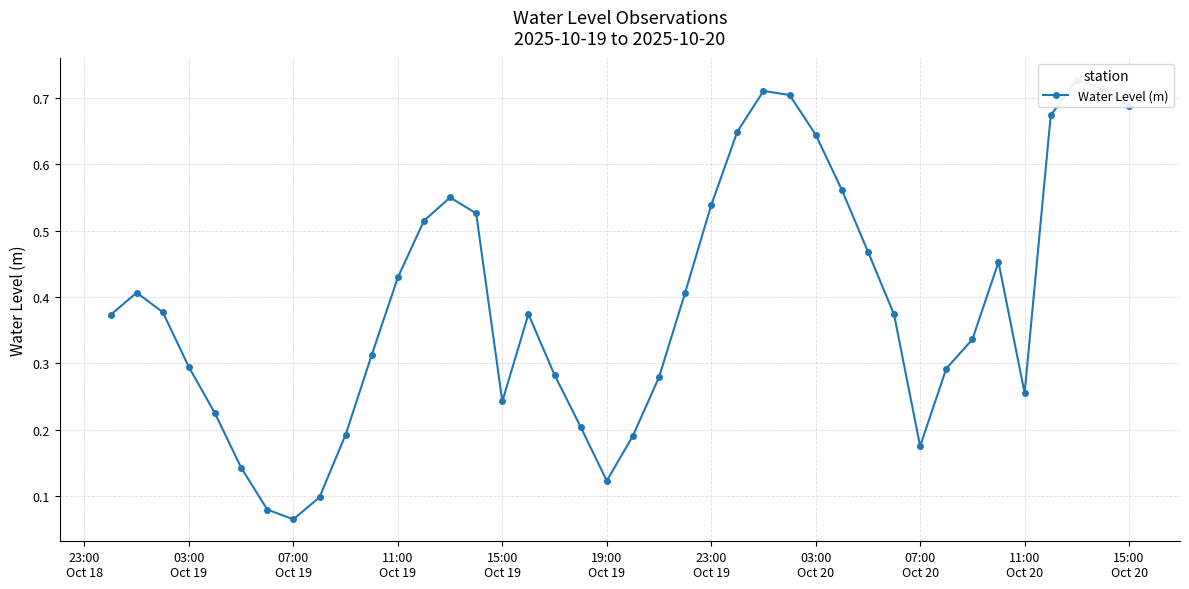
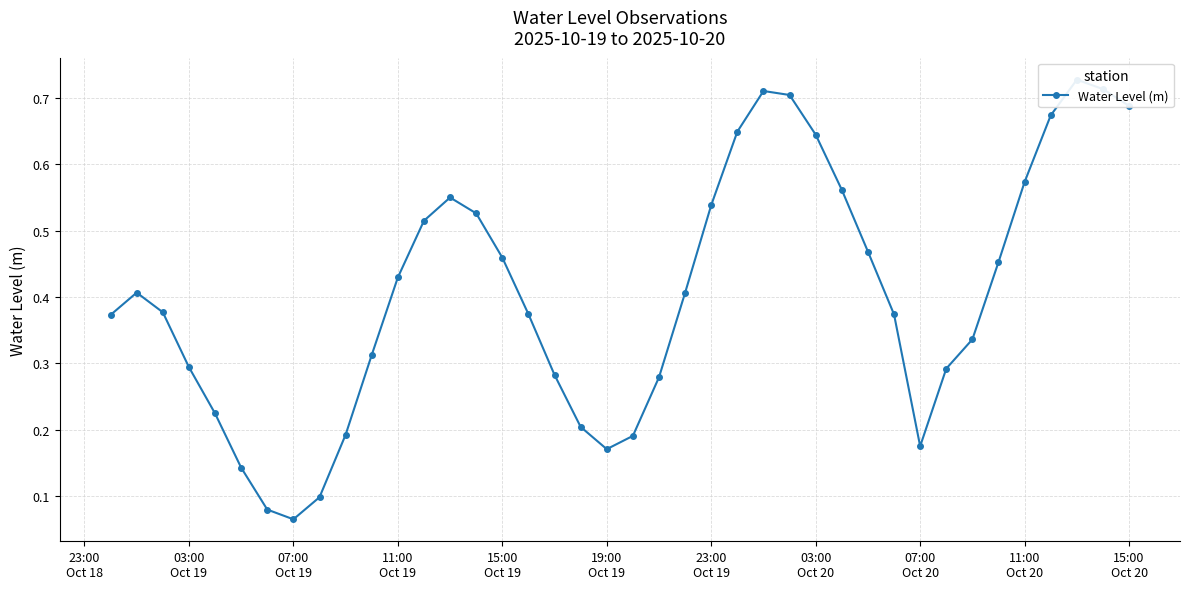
15:00 Oct 19: 0.24 -> 0.46
19:00 Oct 19: 0.12 -> 0.17
11:00 Oct 20: 0.26 -> 0.57
